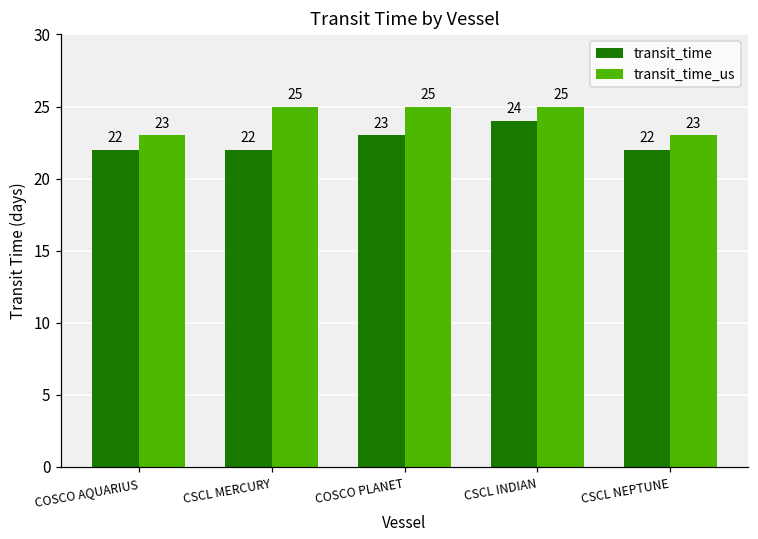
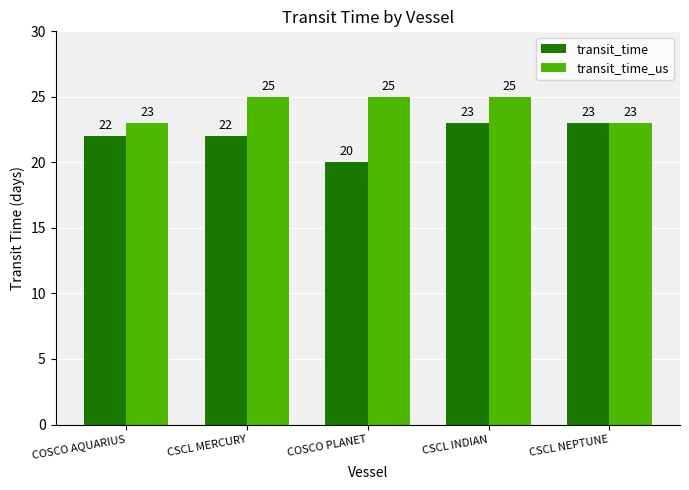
transit_time, COSCO PLANET: 23 -> 20
transit_time, CSCL INDIAN: 24 -> 23
transit_time, CSCL NEPTUNE: 22 -> 23
